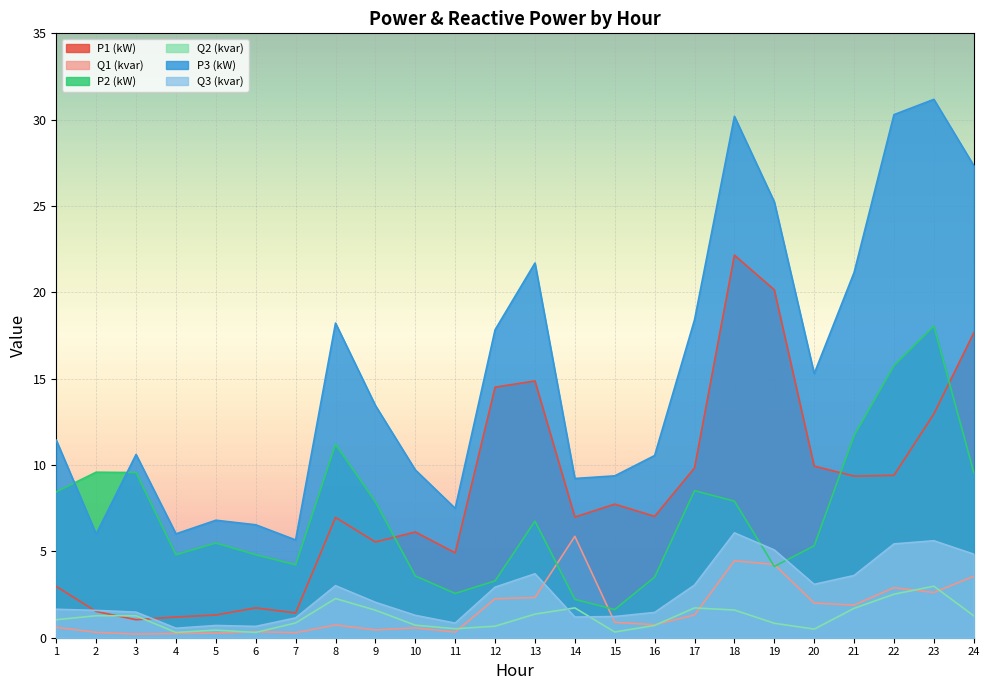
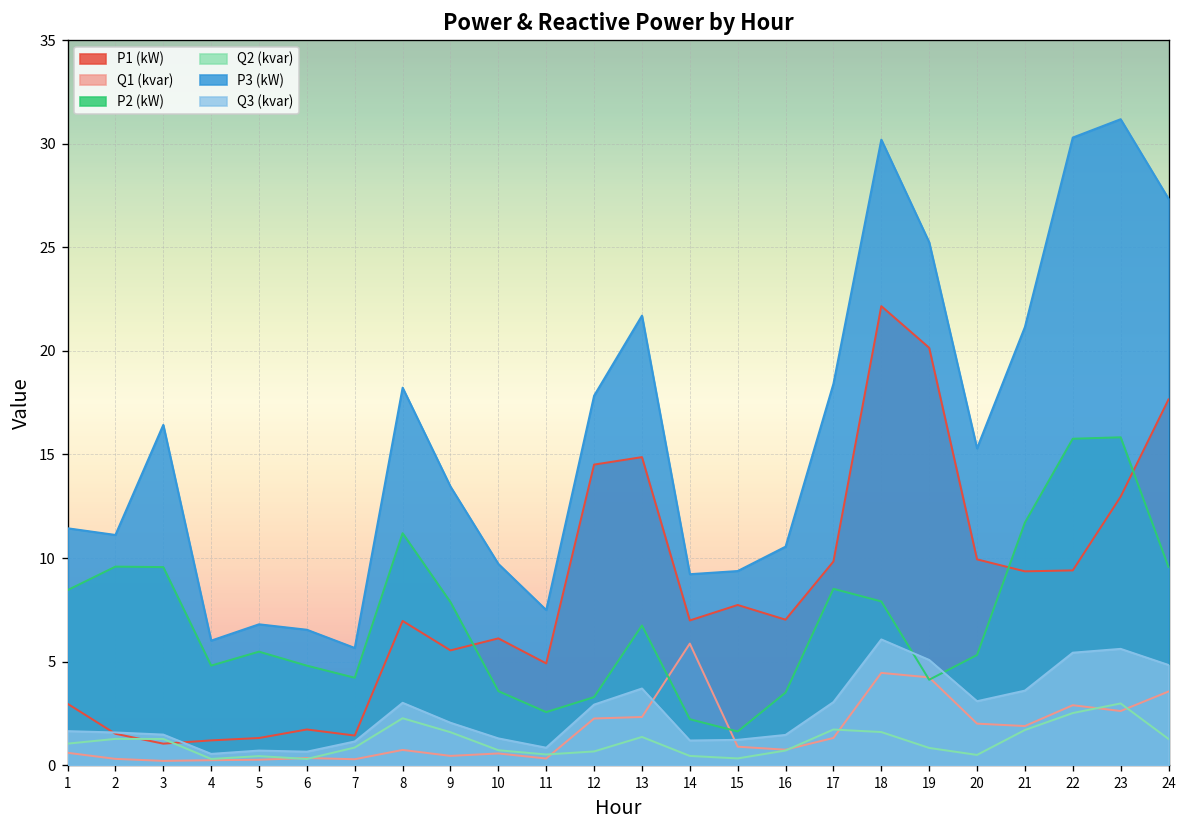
P3 (kW), 2: 6.0 -> 11.1
P3 (kW), 3: 10.6 -> 16.4
Q2 (kvar), 14: 1.7 -> 0.5
P2 (kW), 23: 18.1 -> 15.8
